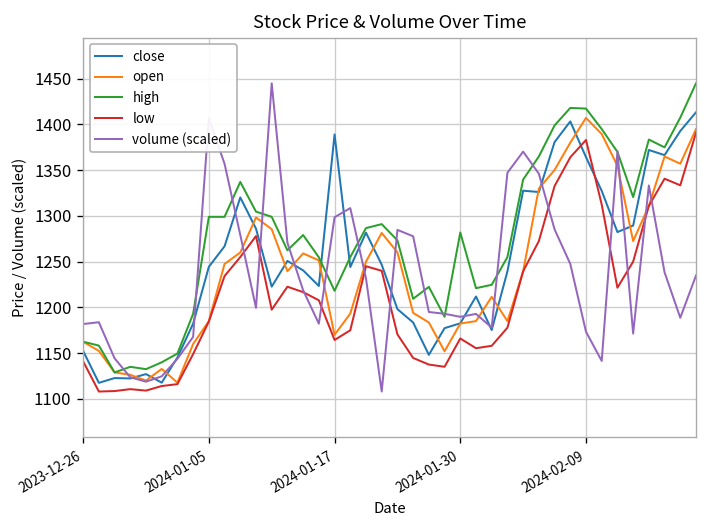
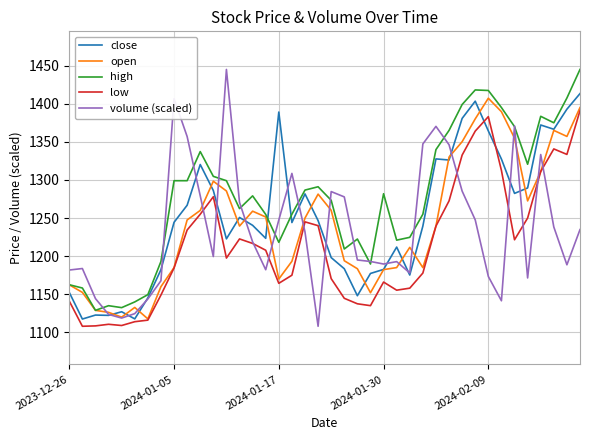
volume (scaled), 2024-01-17: 1300 -> 1250
